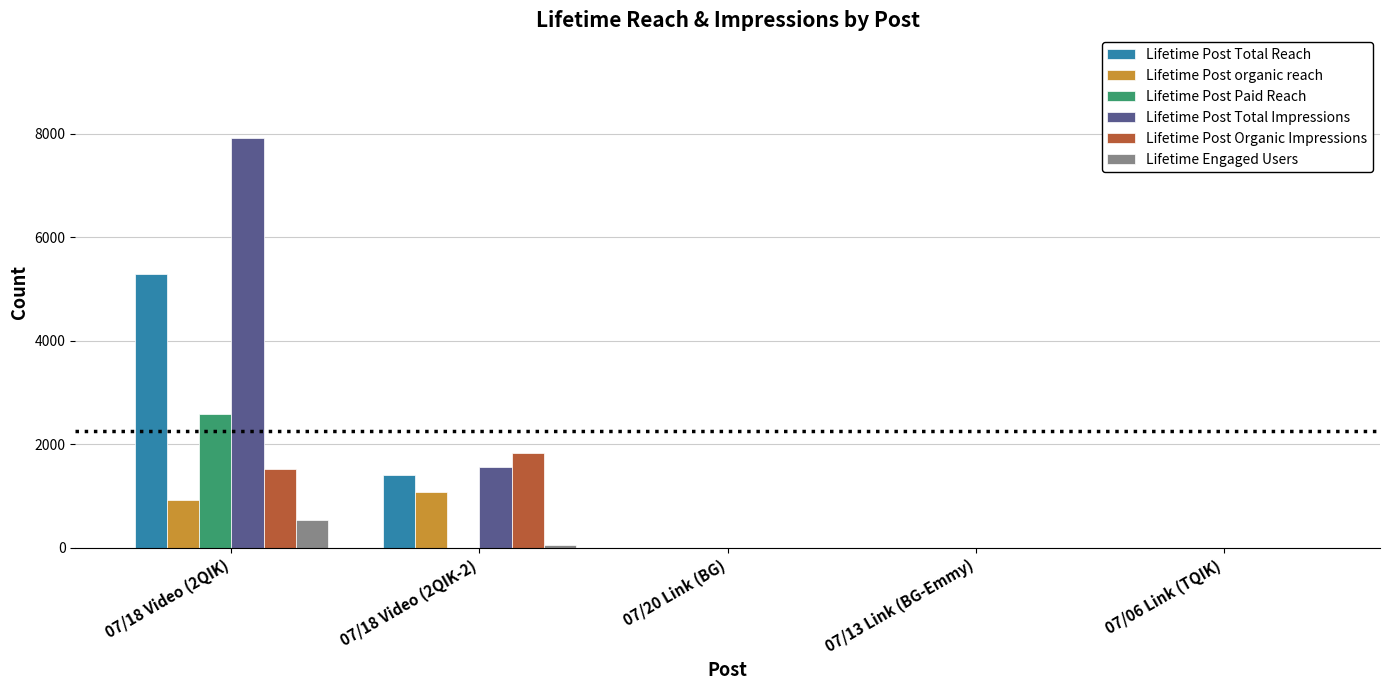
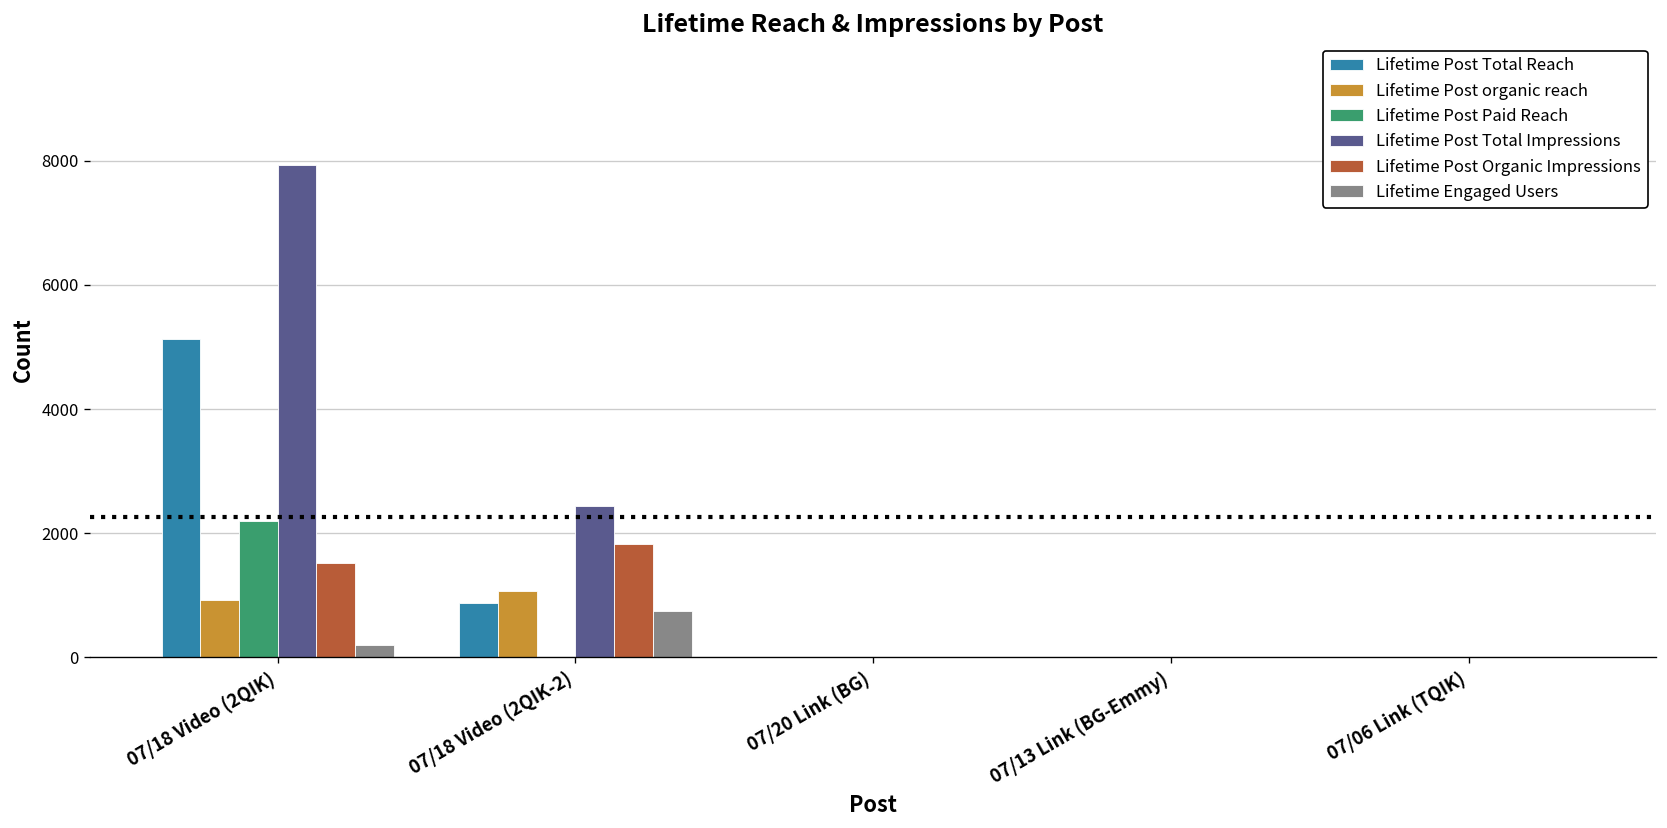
Lifetime Post Total Reach, 07/18 Video (2QIK): 5300 -> 5100
Lifetime Post Paid Reach, 07/18 Video (2QIK): 2600 -> 2200
Lifetime Engaged Users, 07/18 Video (2QIK): 500 -> 200
Lifetime Post Total Reach, 07/18 Video (2QIK-2): 1400 -> 900
Lifetime Post Total Impressions, 07/18 Video (2QIK-2): 1600 -> 2400
Lifetime Engaged Users, 07/18 Video (2QIK-2): 100 -> 700
